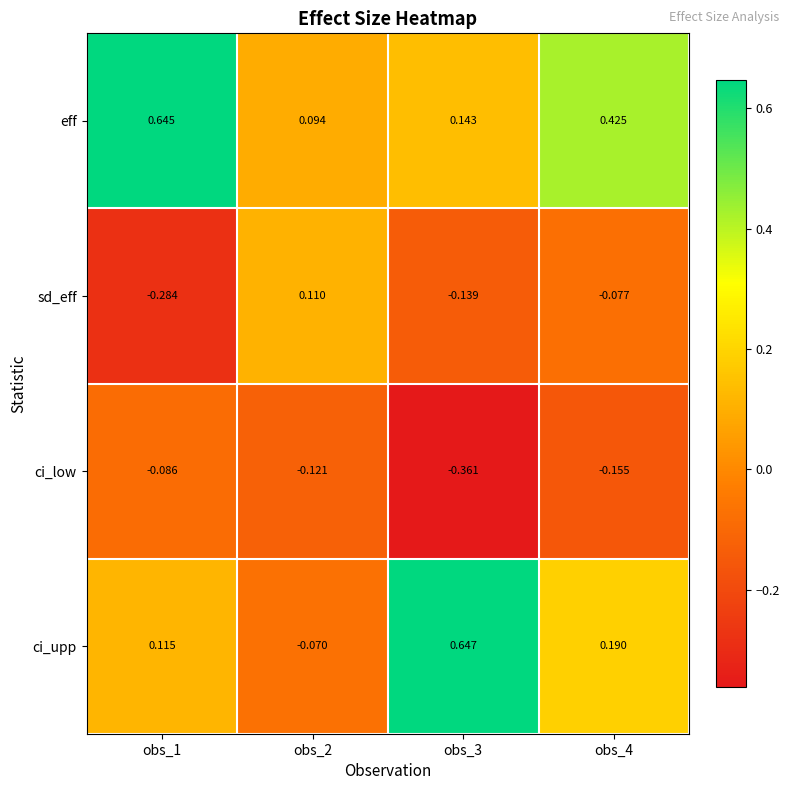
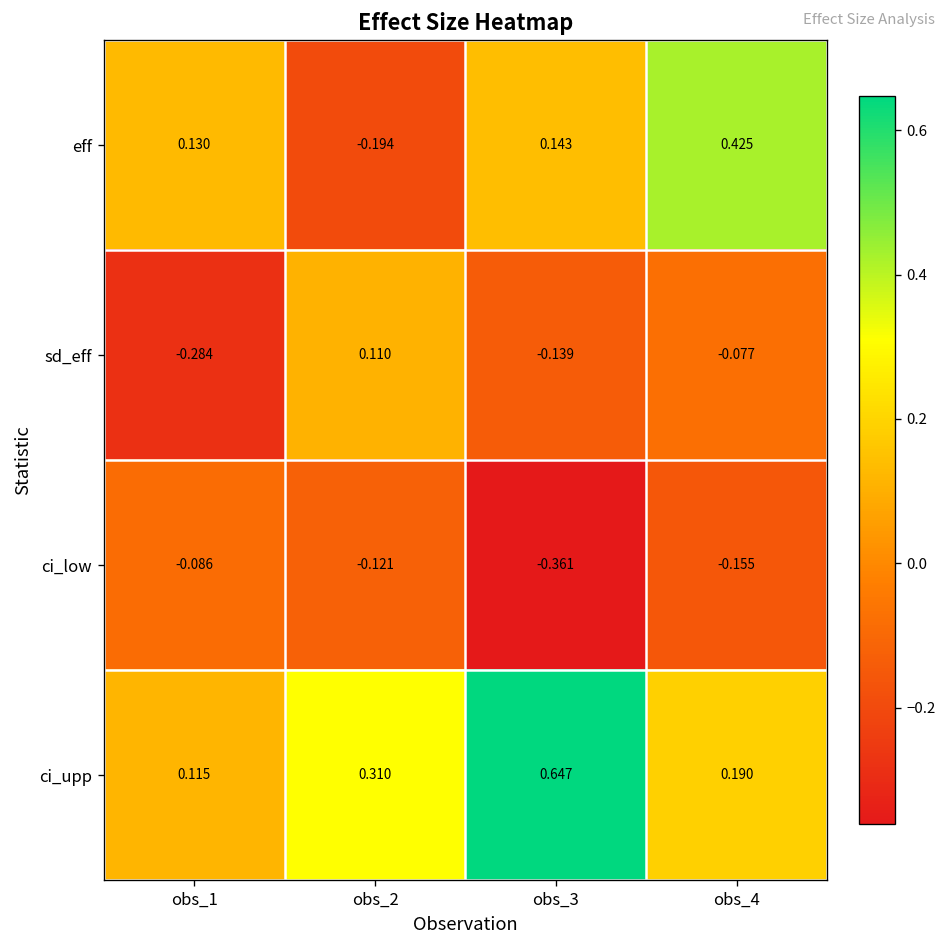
eff, obs_1: 0.645 -> 0.130
eff, obs_2: 0.094 -> -0.194
ci_upp, obs_2: -0.070 -> 0.310
